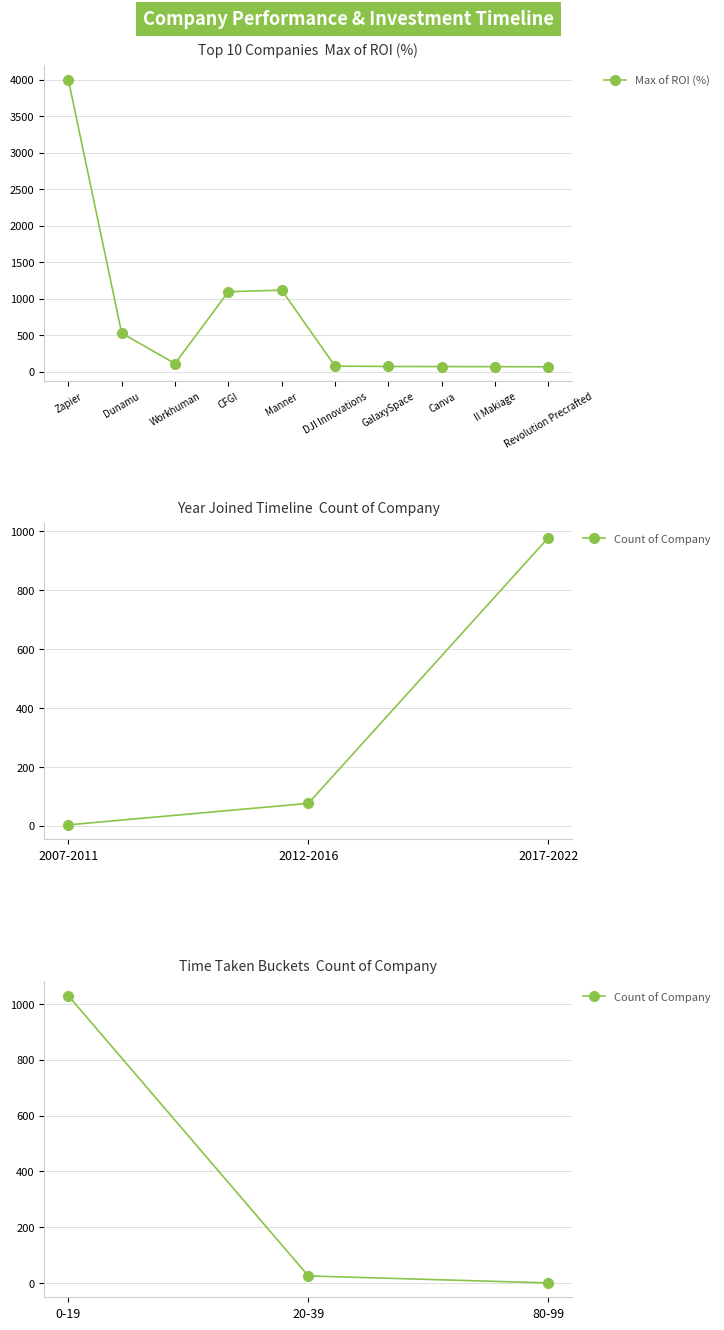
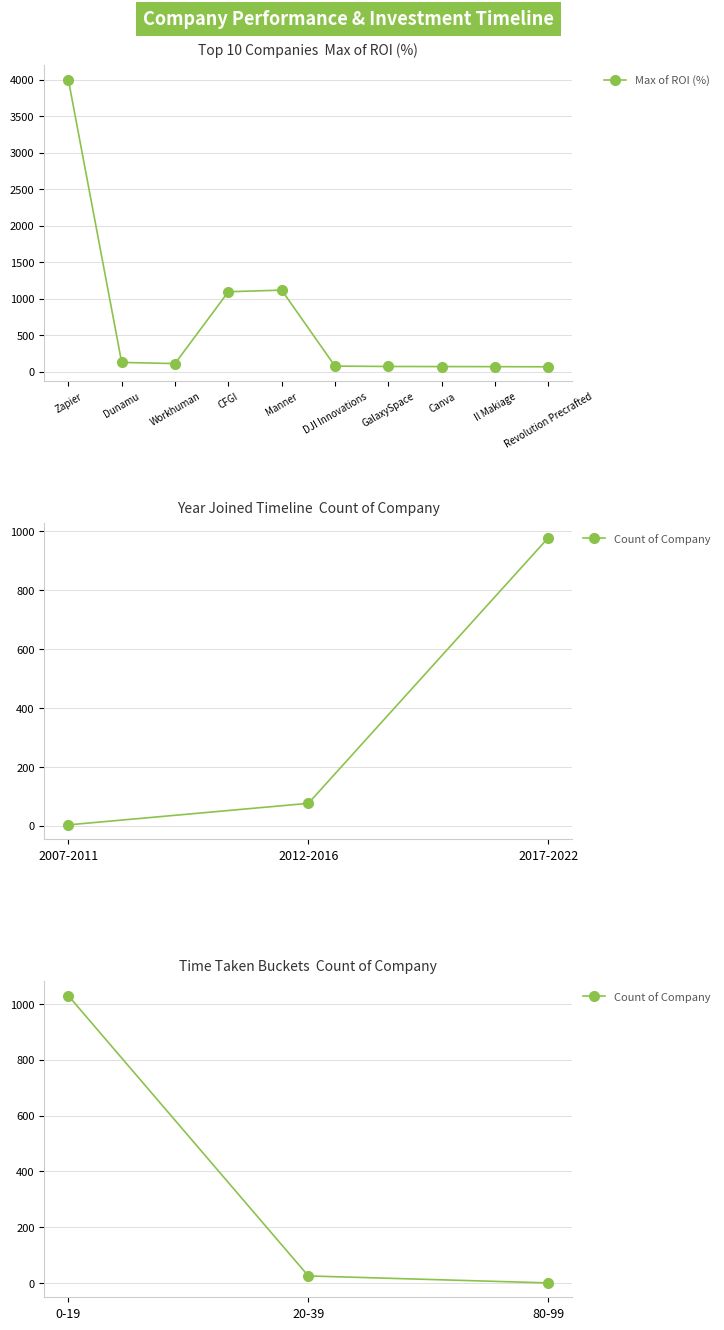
Top 10 Companies Max of ROI (%), Dunamu: 500 -> 100
